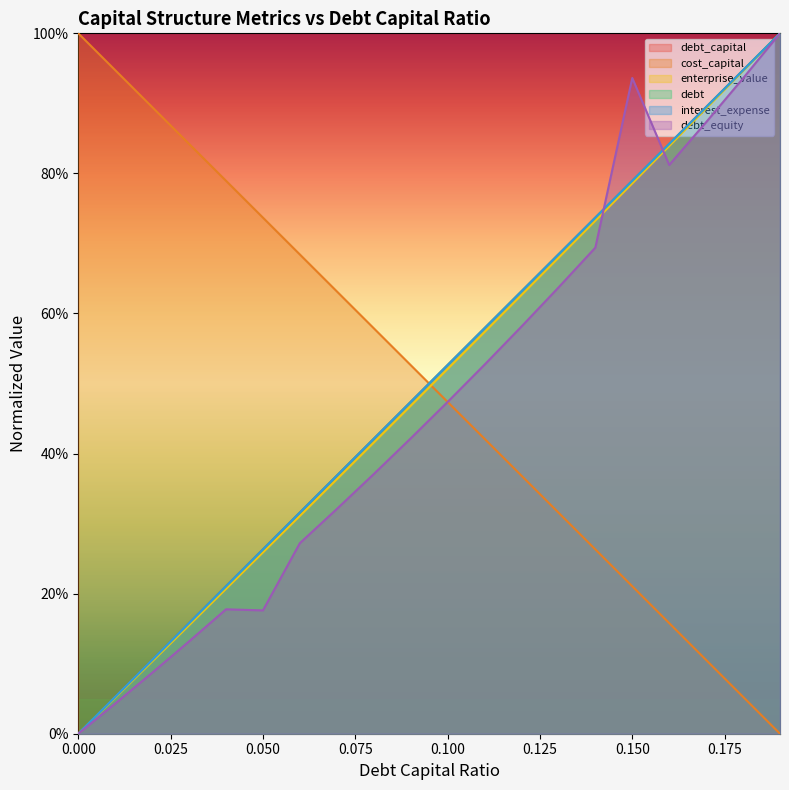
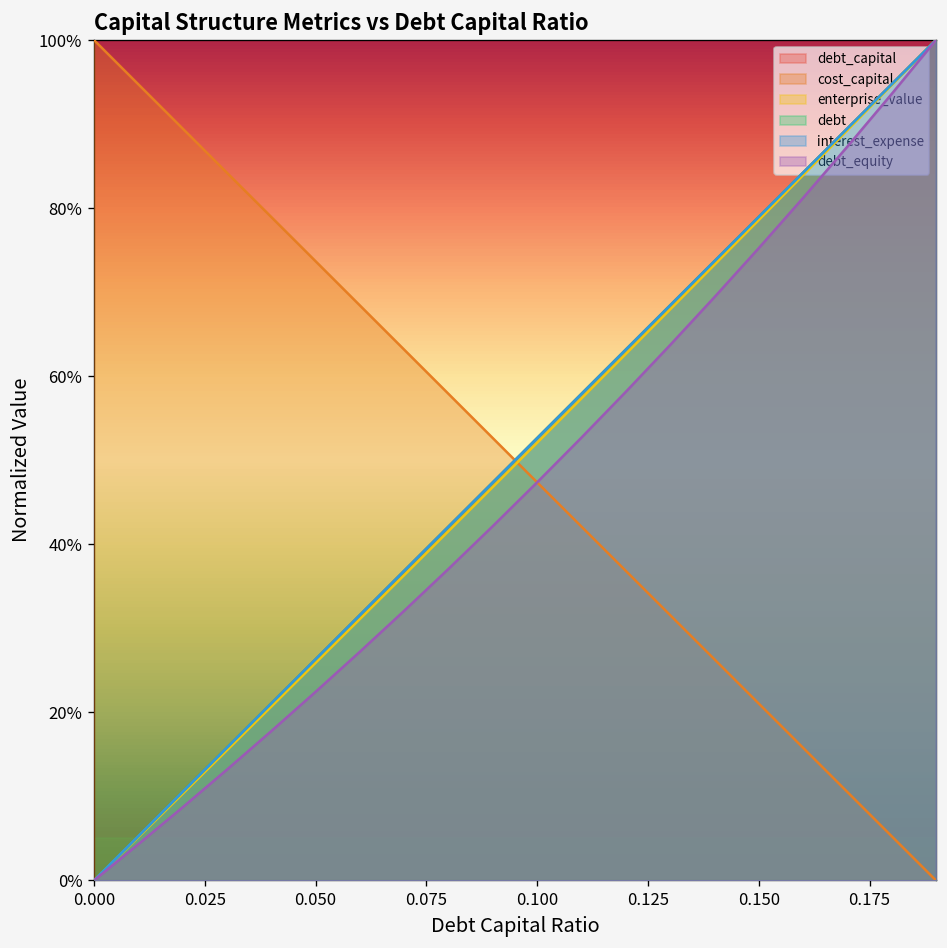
debt_equity, 0.050: 18% -> 22%
debt_equity, 0.150: 94% -> 75%
